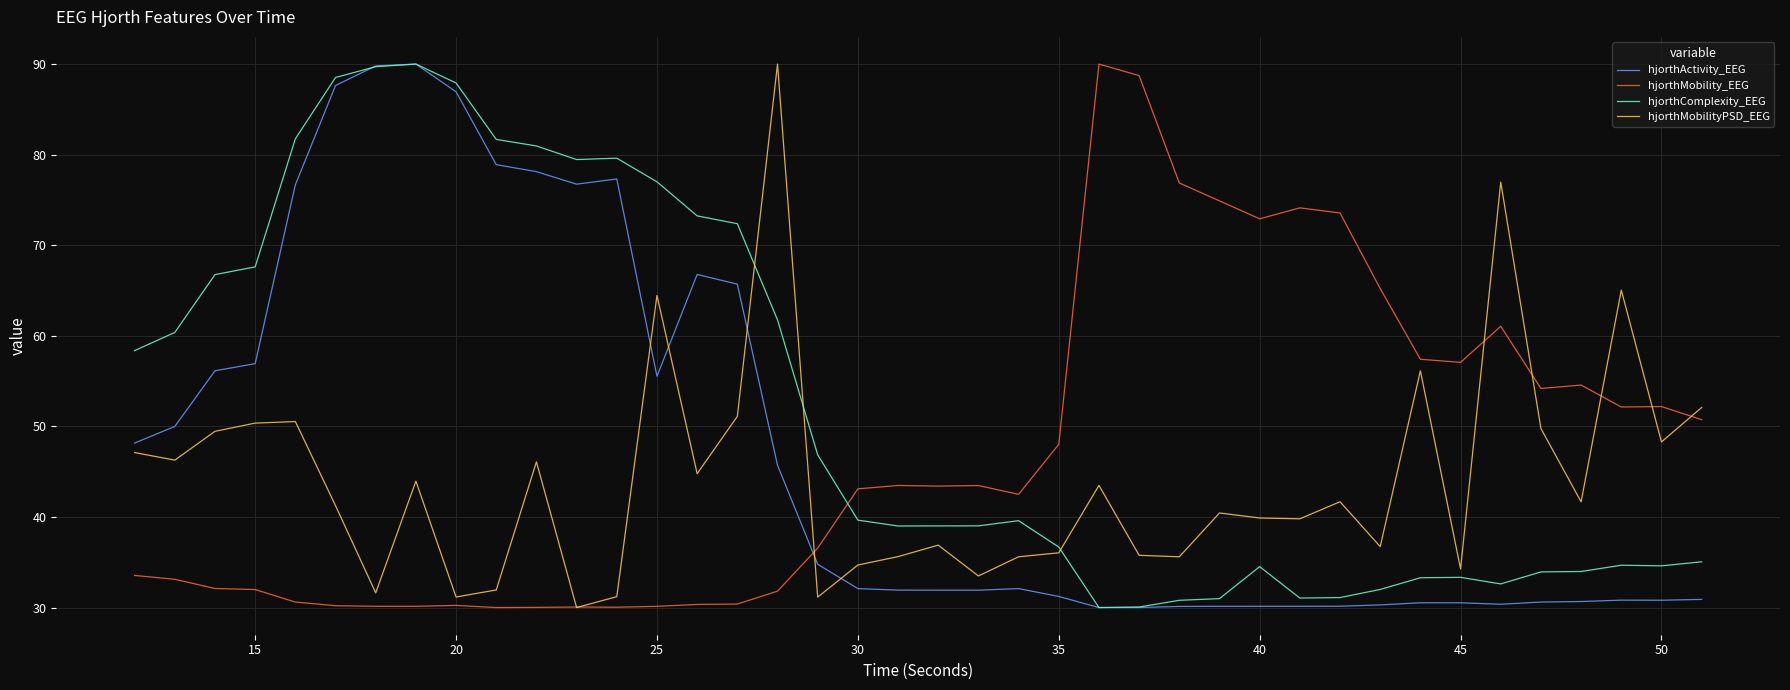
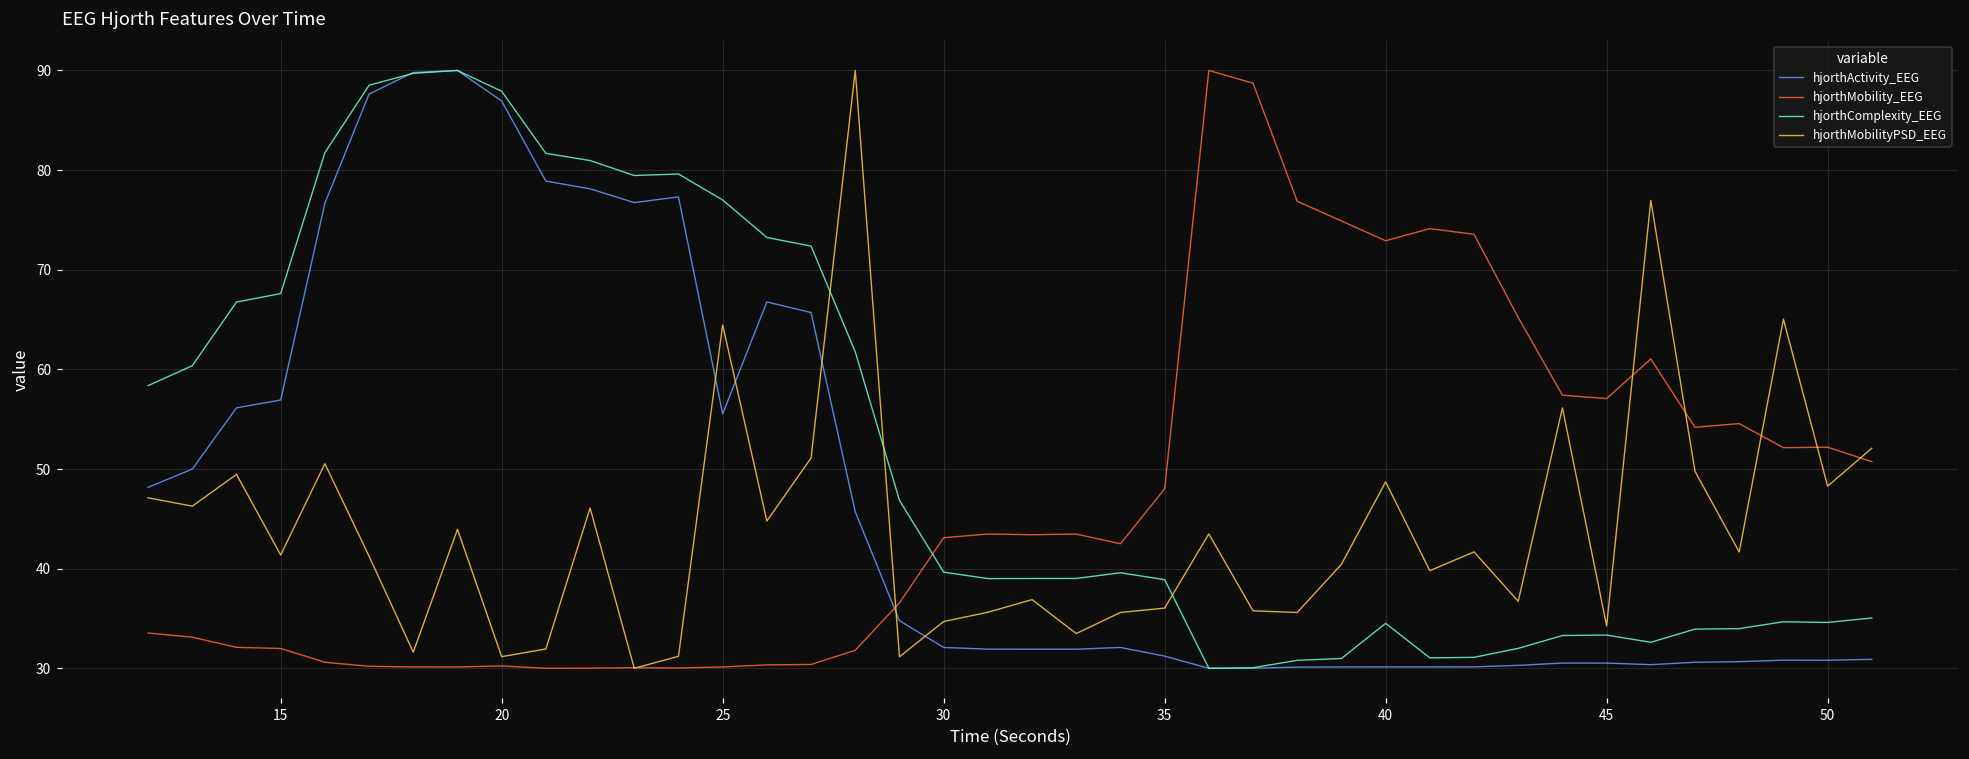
hjorthMobilityPSD_EEG, 15: 50 -> 41
hjorthComplexity_EEG, 35: 37 -> 39
hjorthMobilityPSD_EEG, 40: 40 -> 49
